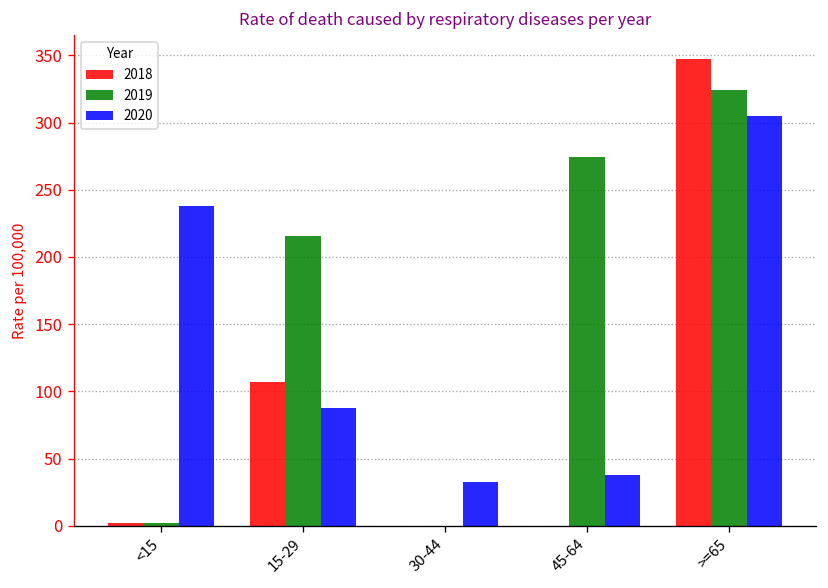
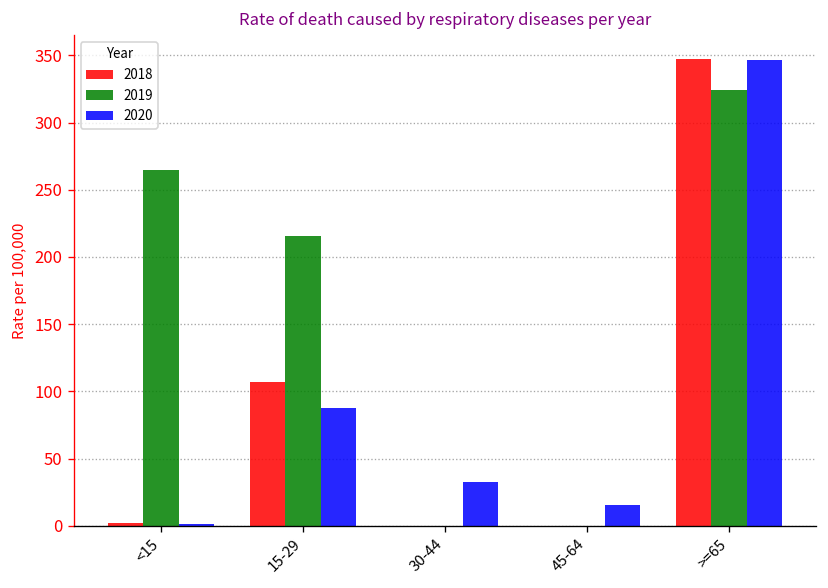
2019, <15: 2 -> 265
2020, <15: 238 -> 1
2019, 45-64: 274 -> 0
2020, 45-64: 38 -> 16
2020, >=65: 305 -> 347
